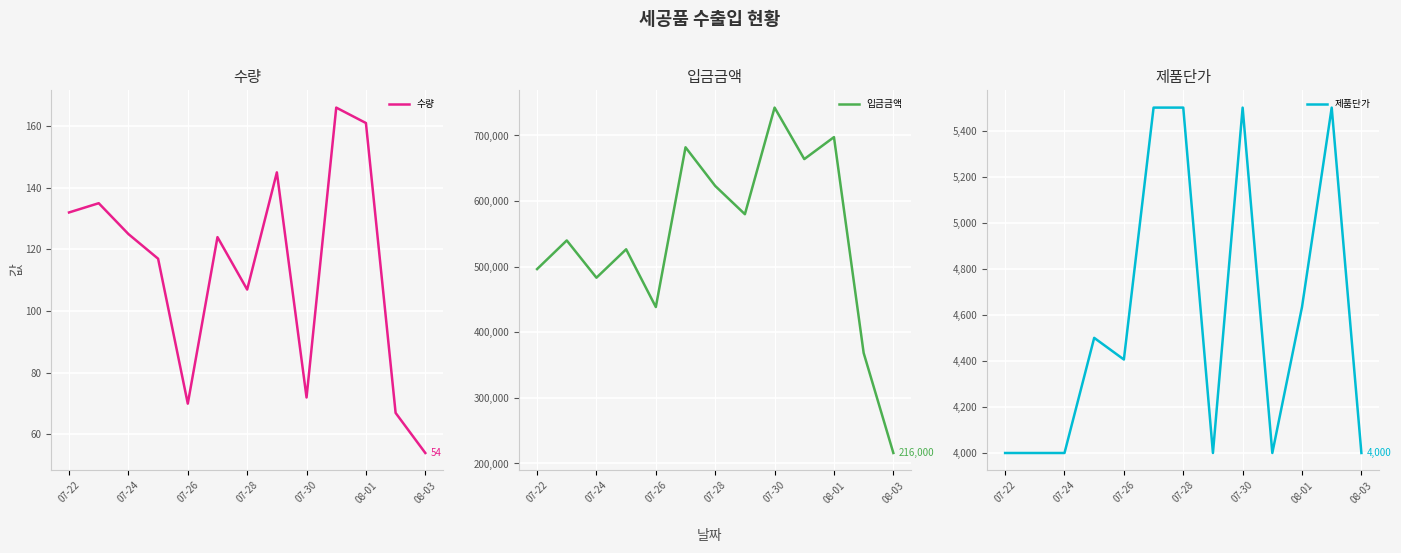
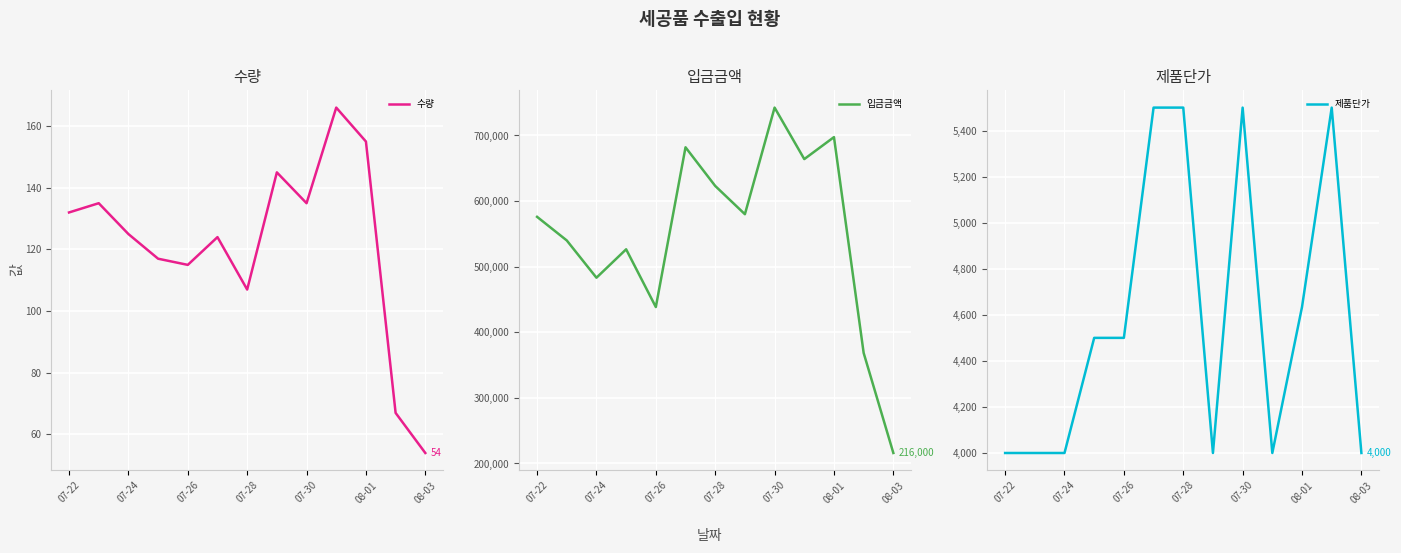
수량, 07-26: 70 -> 115
수량, 07-30: 72 -> 135
수량, 08-01: 161 -> 155
입금금액, 07-22: 500,000 -> 580,000
제품단가, 07-26: 4,410 -> 4,500
